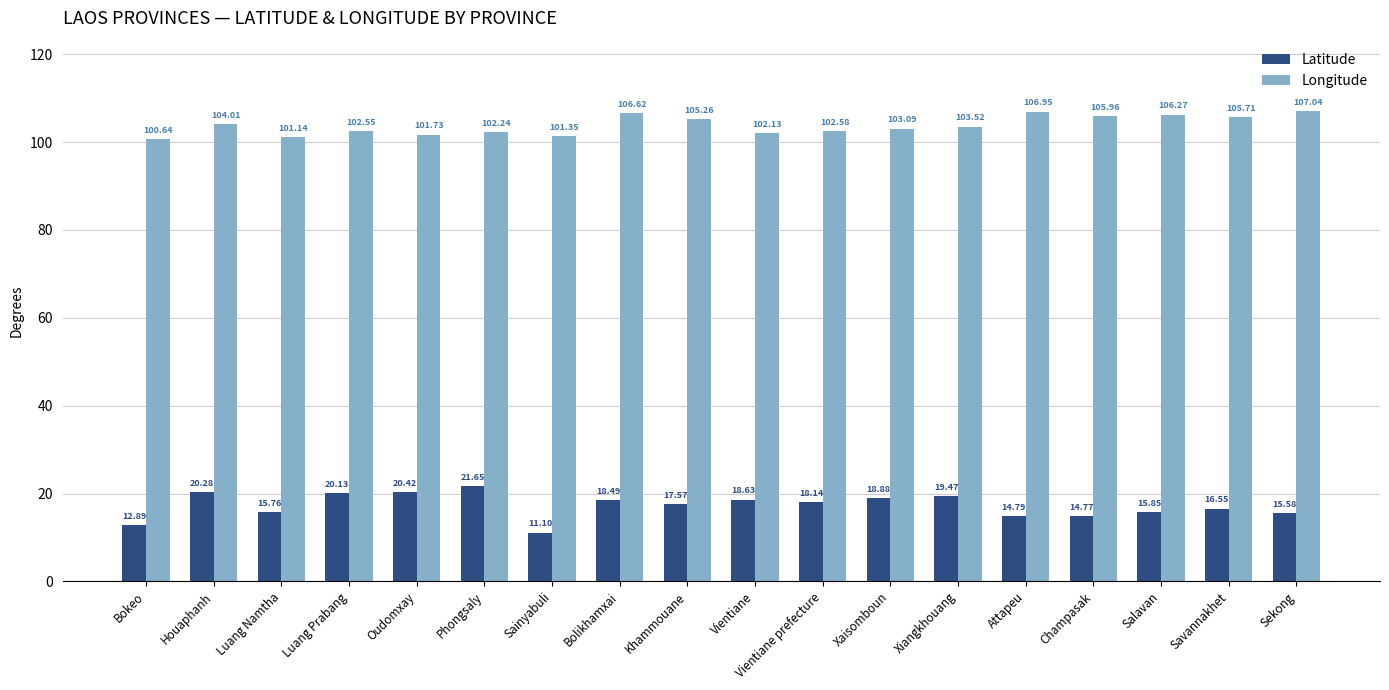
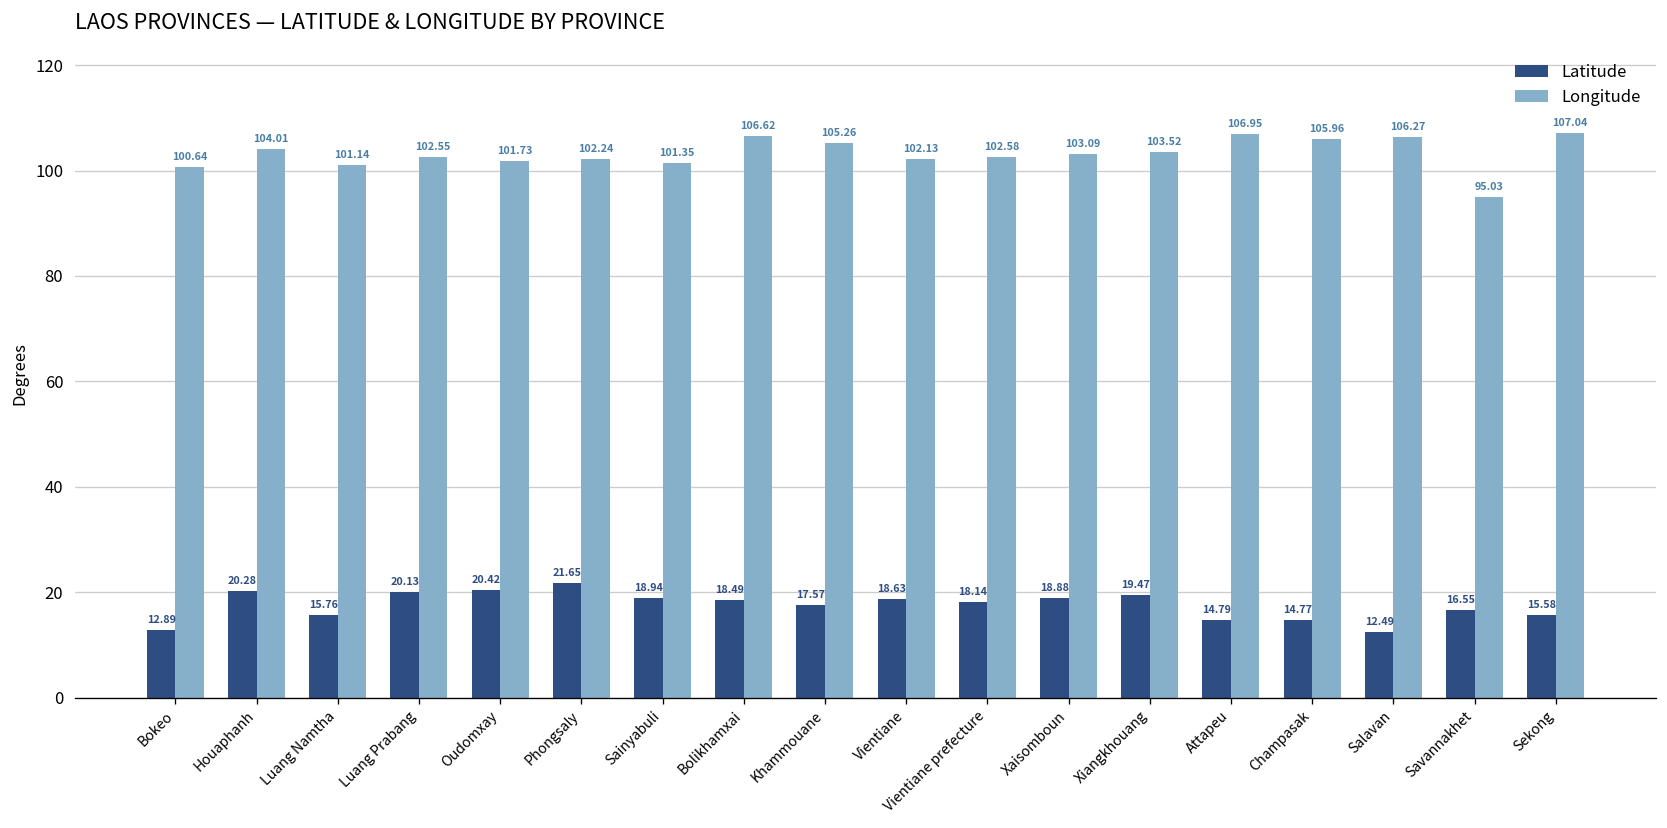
Latitude, Sainyabuli: 11.10 -> 18.94
Latitude, Salavan: 15.85 -> 12.49
Longitude, Savannakhet: 105.71 -> 95.03
